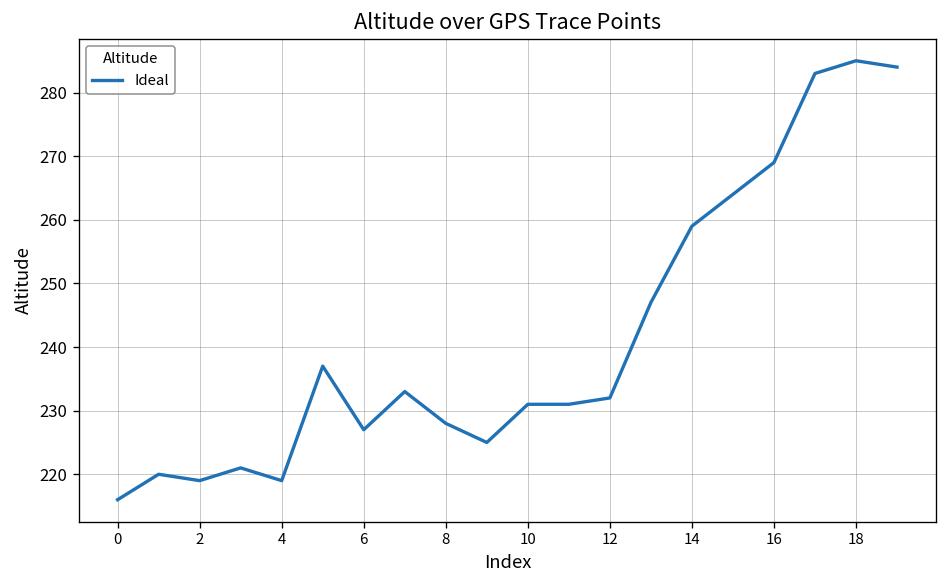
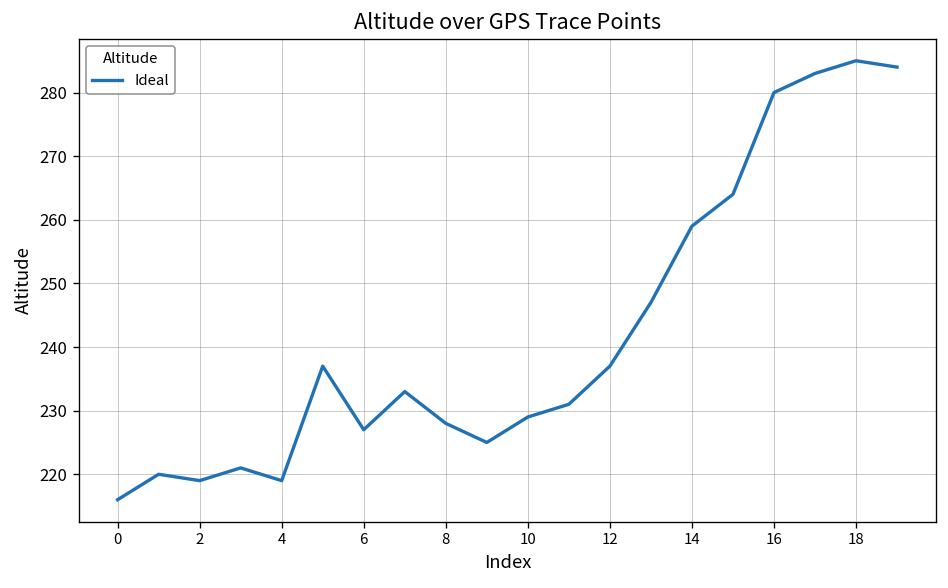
10: 231 -> 229
12: 232 -> 237
16: 269 -> 280
